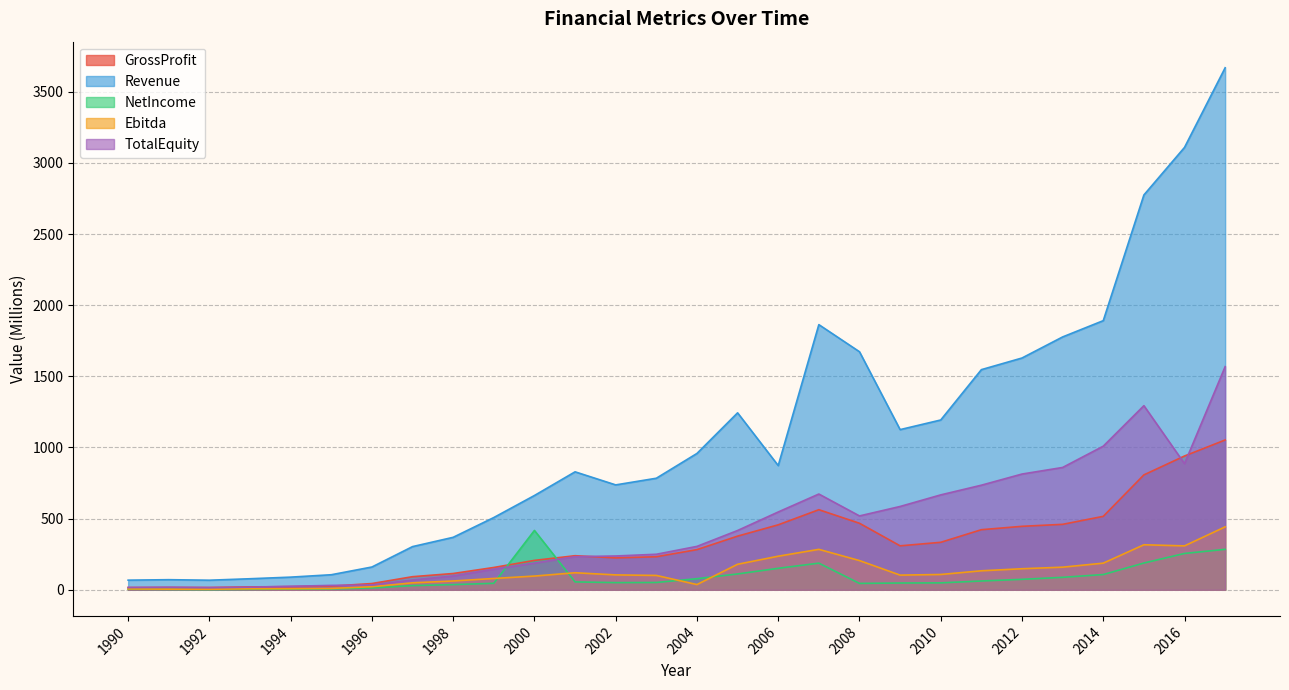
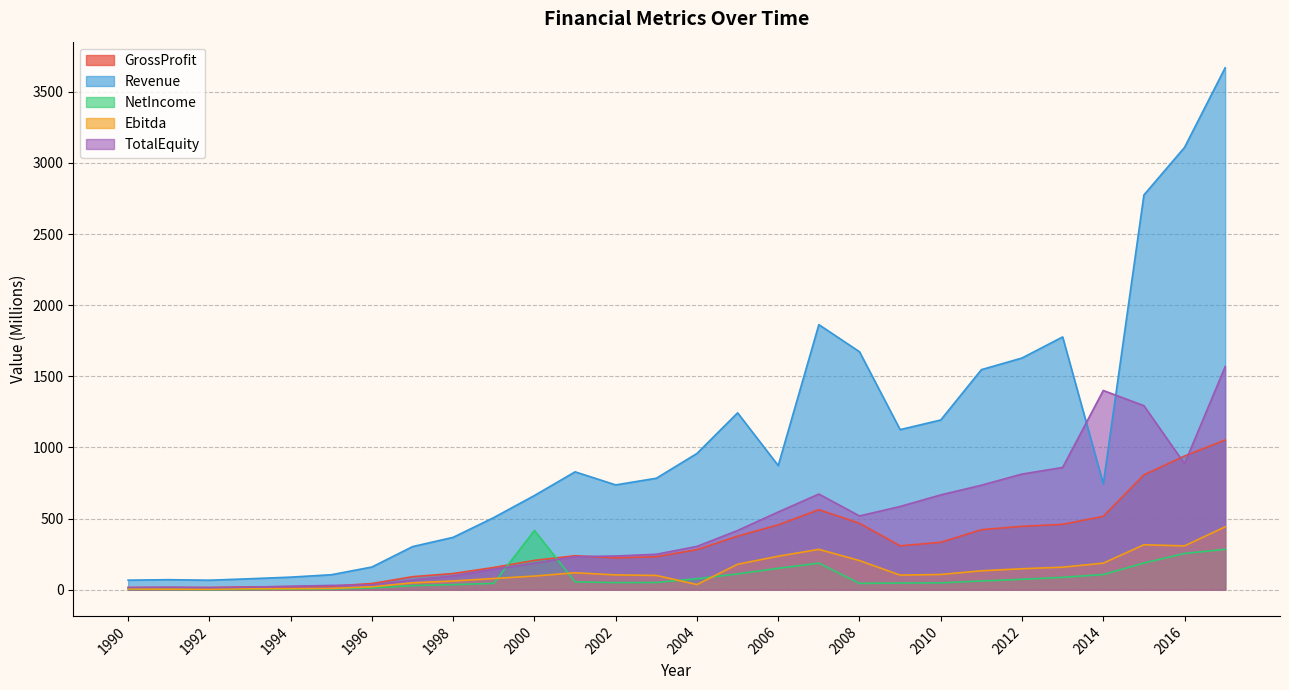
Revenue, 2014: 1890 -> 740
TotalEquity, 2014: 1010 -> 1400
